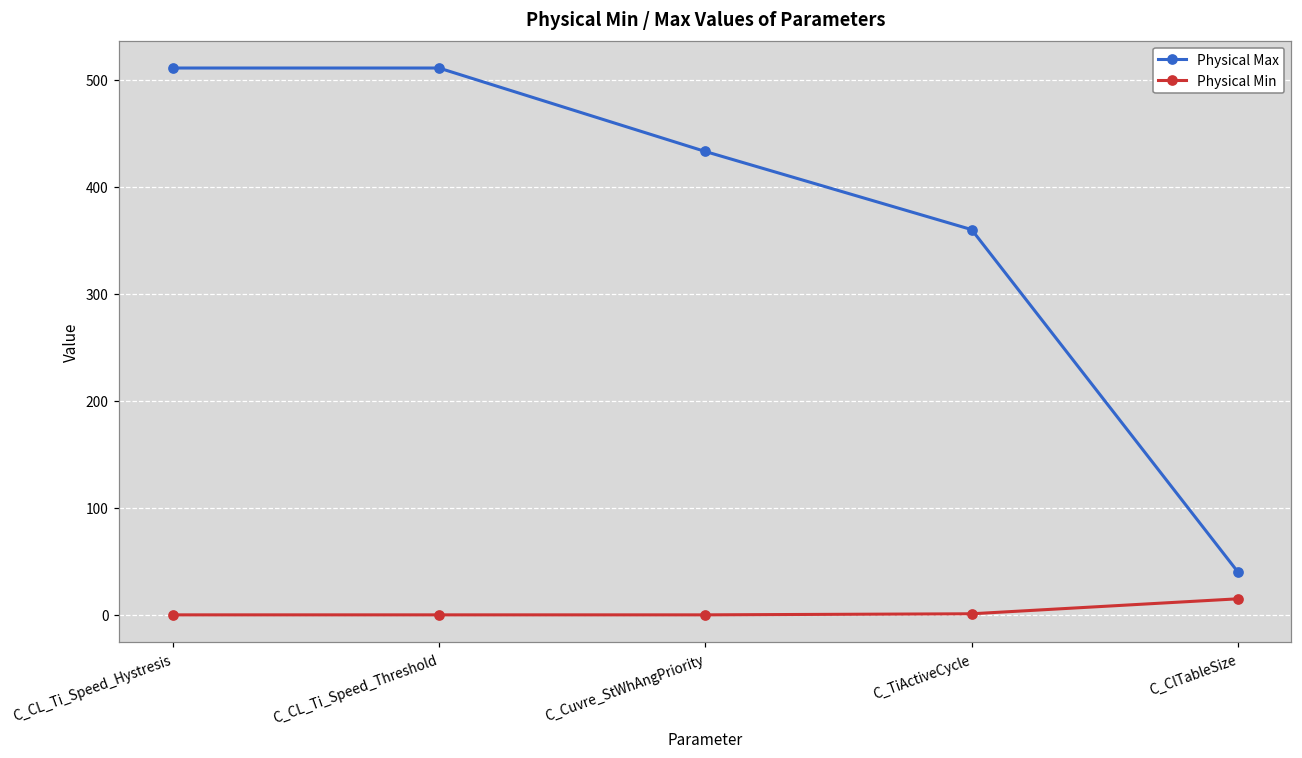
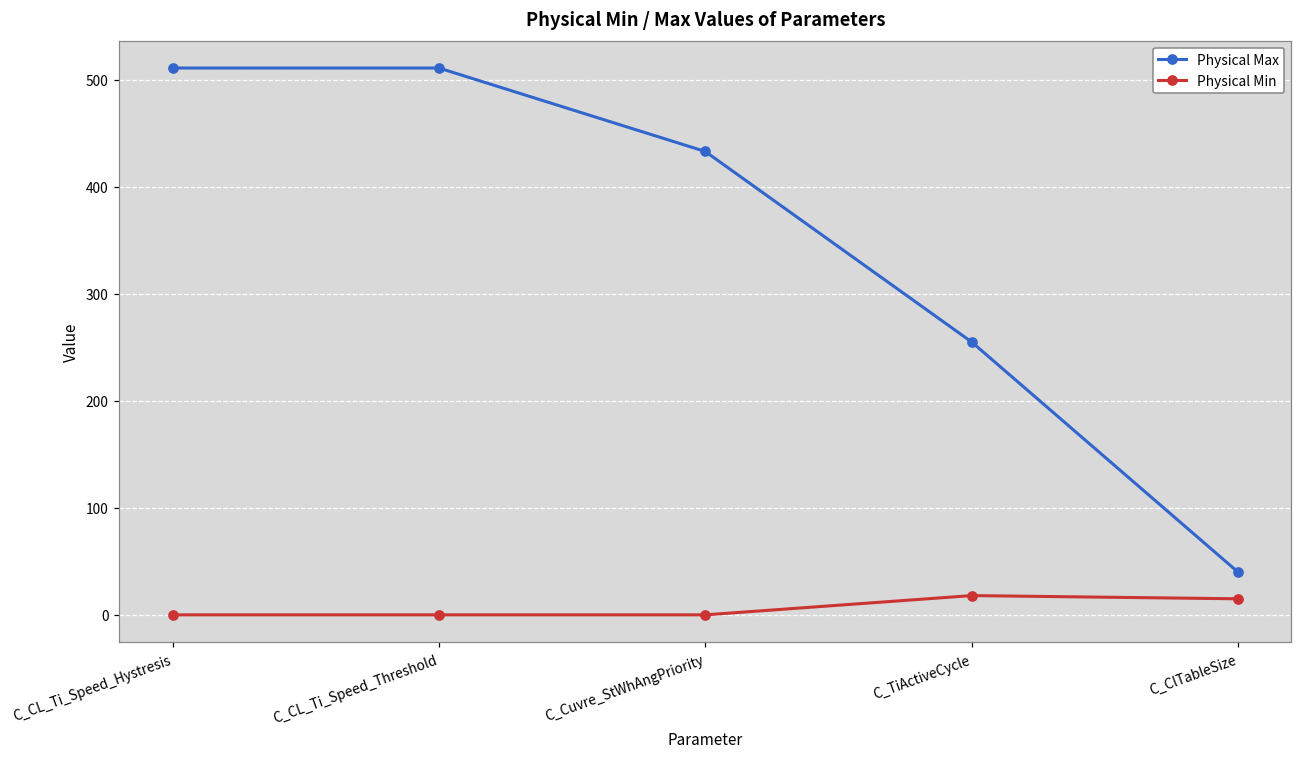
Physical Max, C_TiActiveCycle: 360 -> 260
Physical Min, C_TiActiveCycle: 0 -> 20
